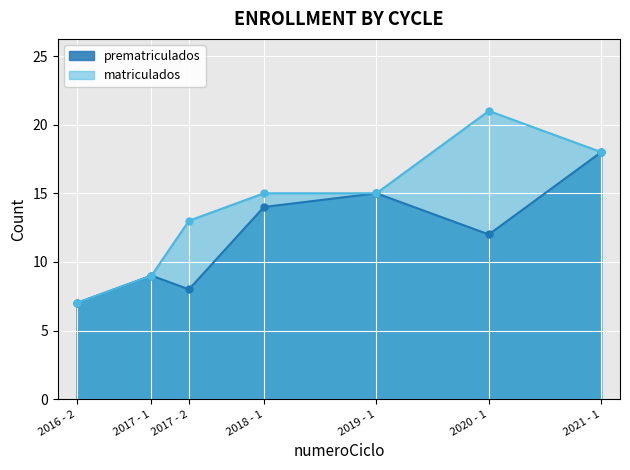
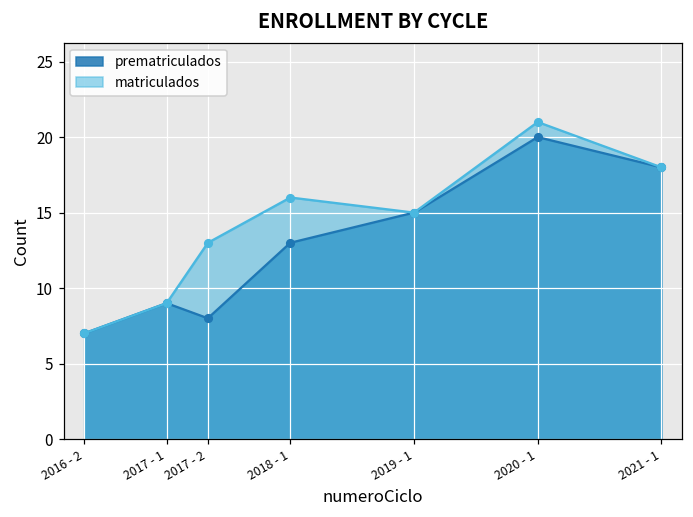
prematriculados, 2018 - 1: 14 -> 13
matriculados, 2018 - 1: 15 -> 16
prematriculados, 2020 - 1: 12 -> 20
